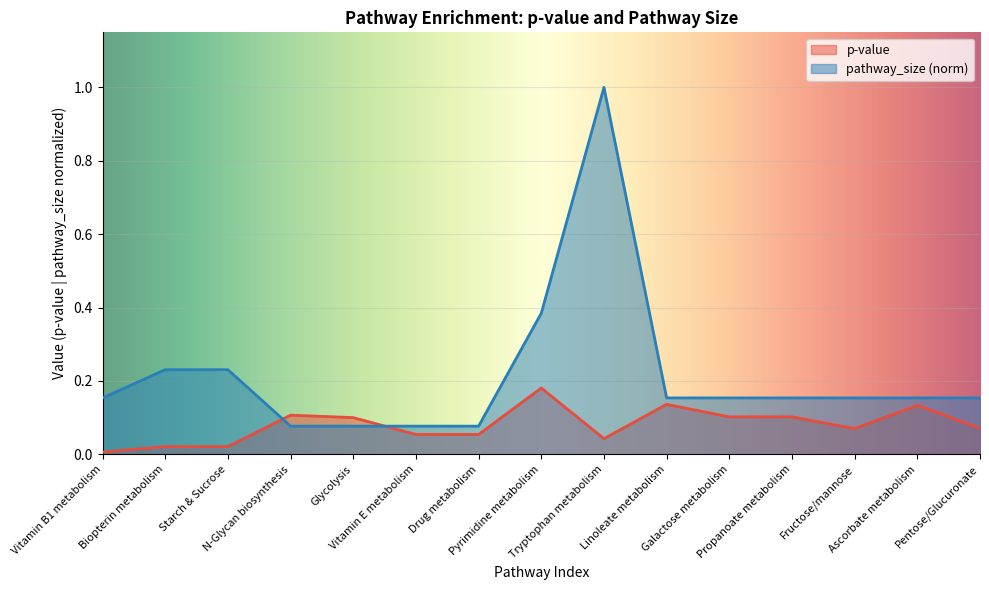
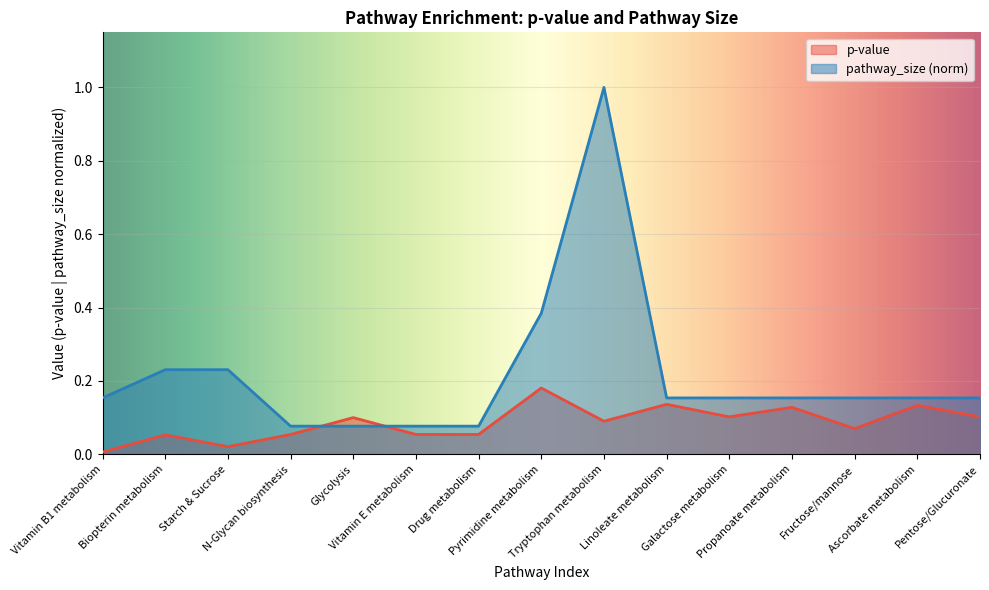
p-value, Biopterin metabolism: 0.02 -> 0.05
p-value, N-Glycan biosynthesis: 0.11 -> 0.05
p-value, Tryptophan metabolism: 0.04 -> 0.09
p-value, Propanoate metabolism: 0.10 -> 0.13
p-value, Pentose/Glucuronate: 0.07 -> 0.10
